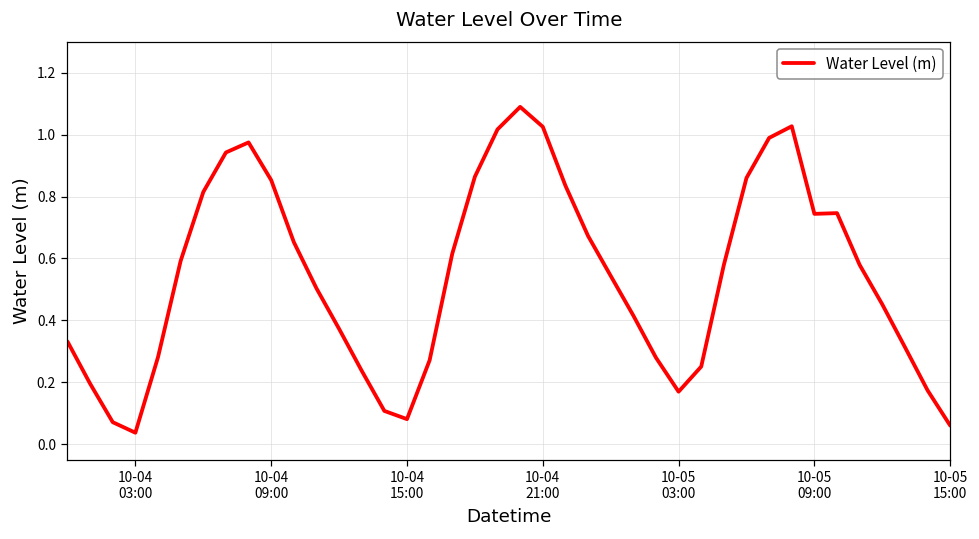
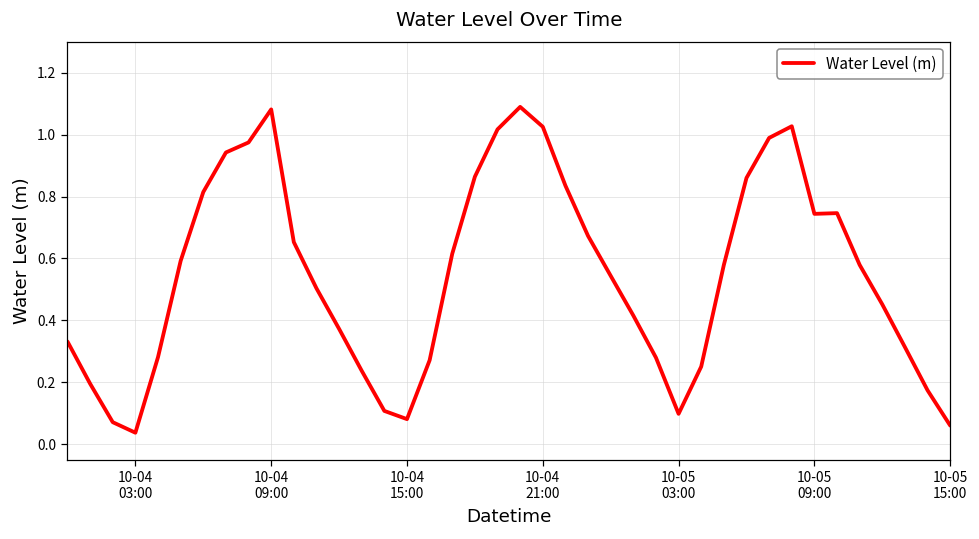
10-04 09:00: 0.85 -> 1.08
10-05 03:00: 0.17 -> 0.10
